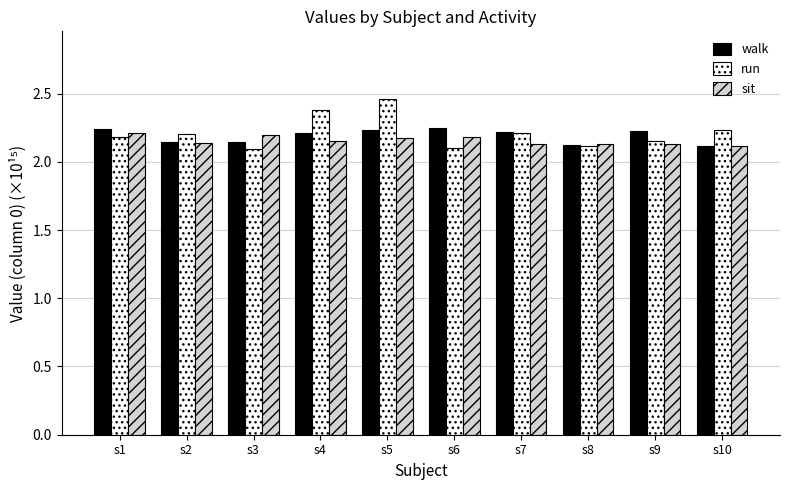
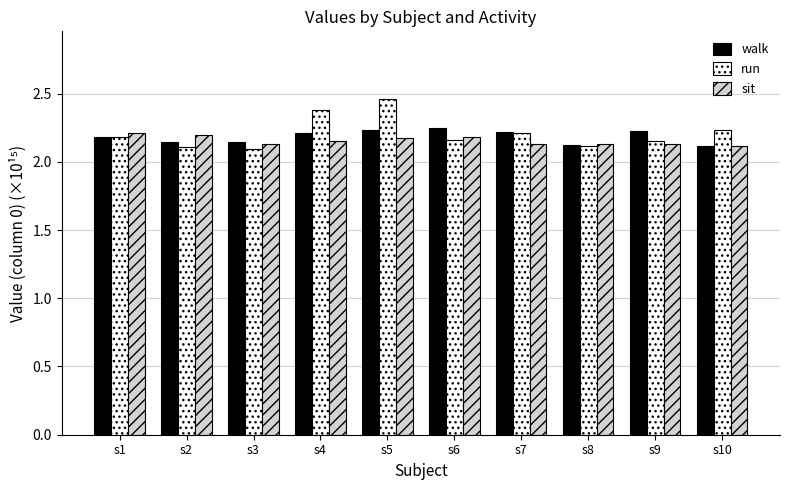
walk, s1: 2.24 -> 2.18
run, s2: 2.21 -> 2.11
sit, s2: 2.14 -> 2.20
sit, s3: 2.20 -> 2.13
run, s6: 2.10 -> 2.16
